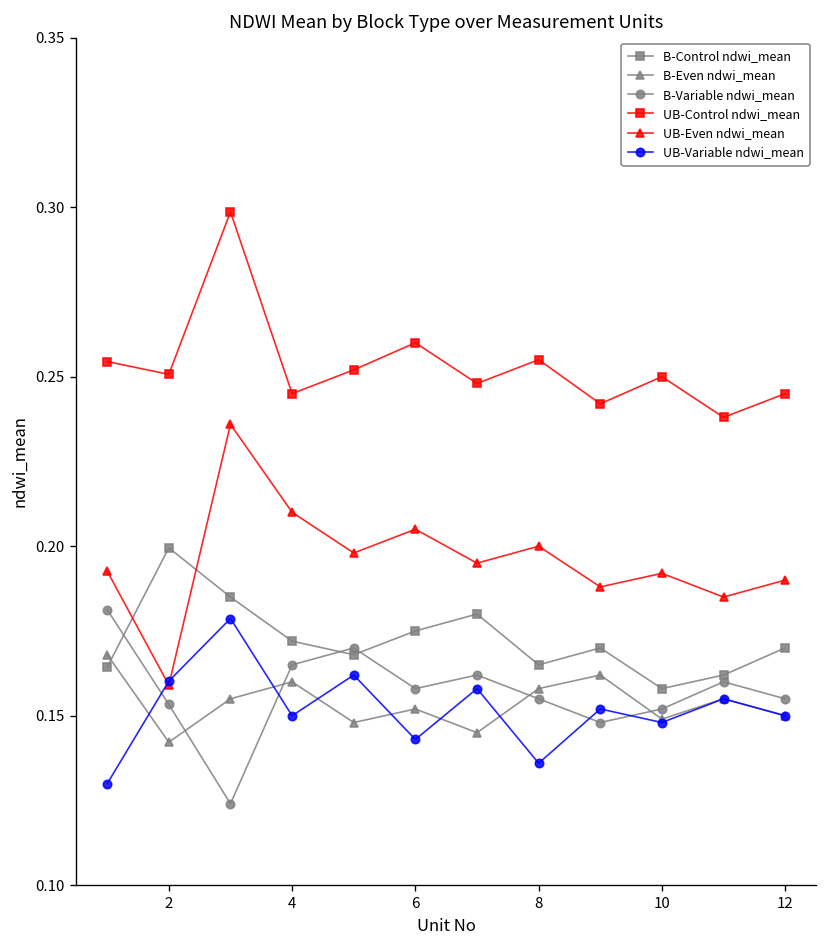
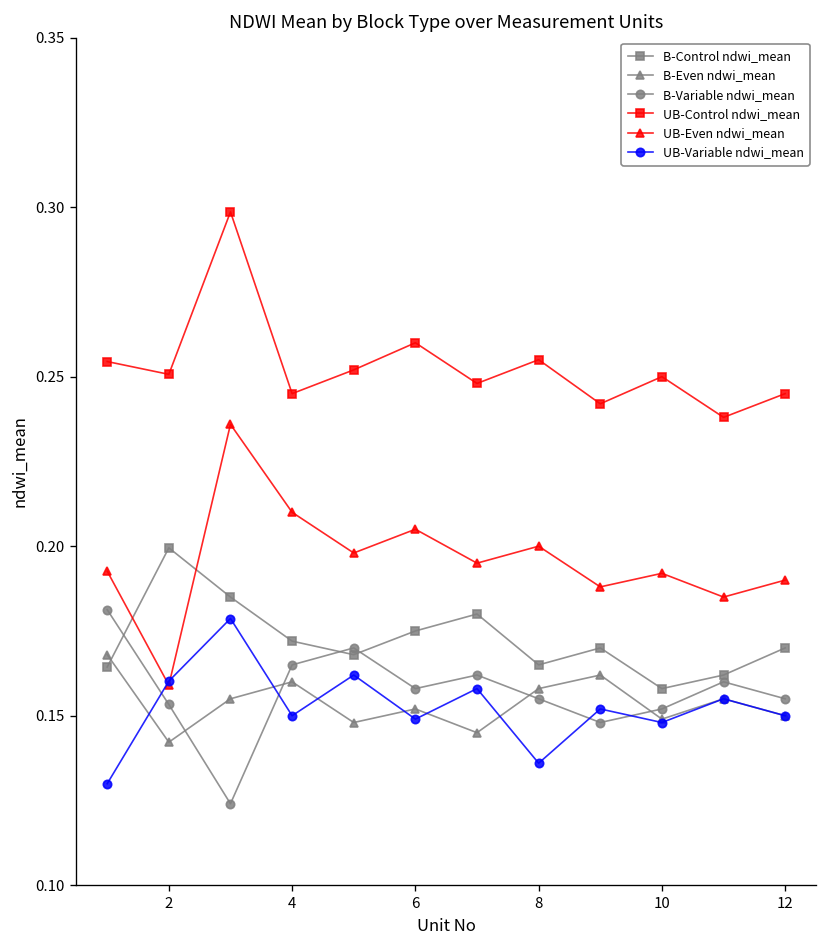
UB-Variable ndwi_mean, 6: 0.143 -> 0.149
